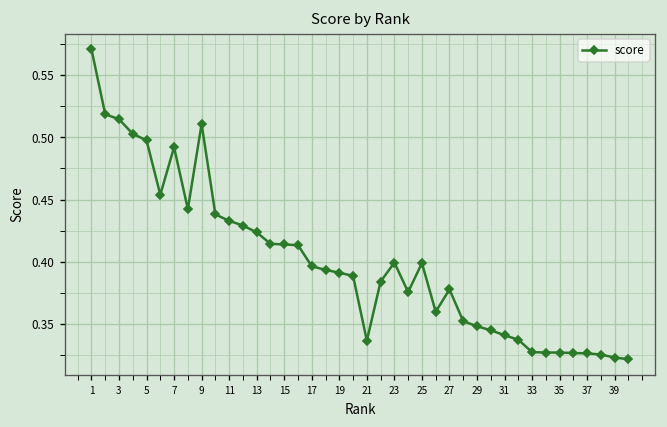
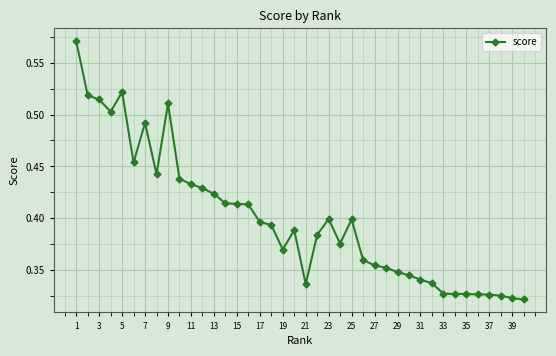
5: 0.498 -> 0.522
19: 0.391 -> 0.370
27: 0.378 -> 0.355
